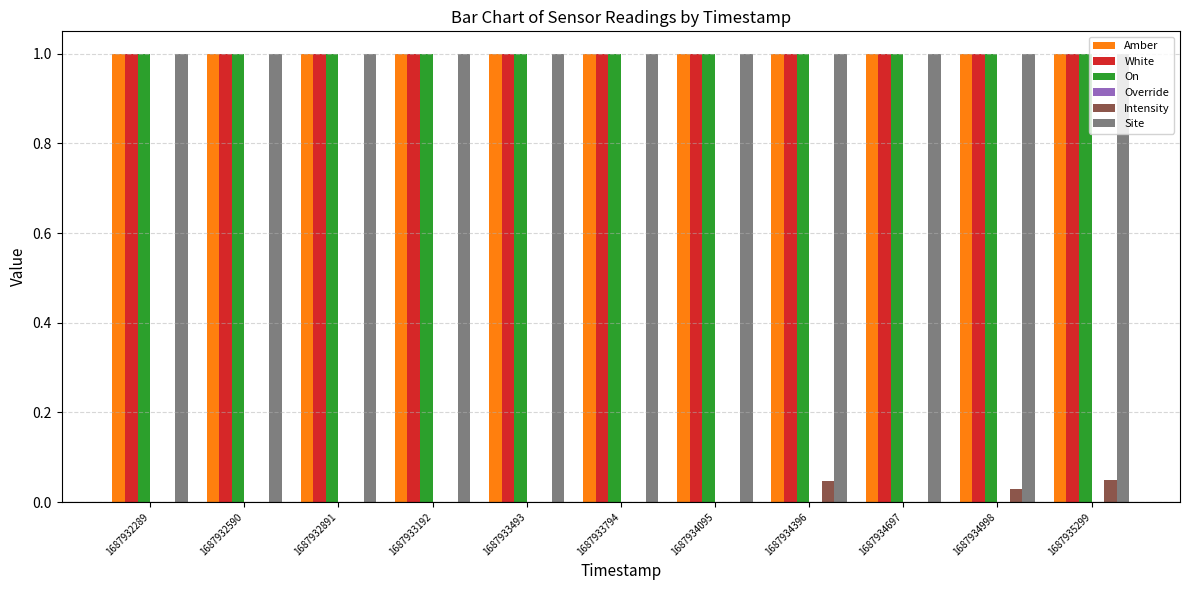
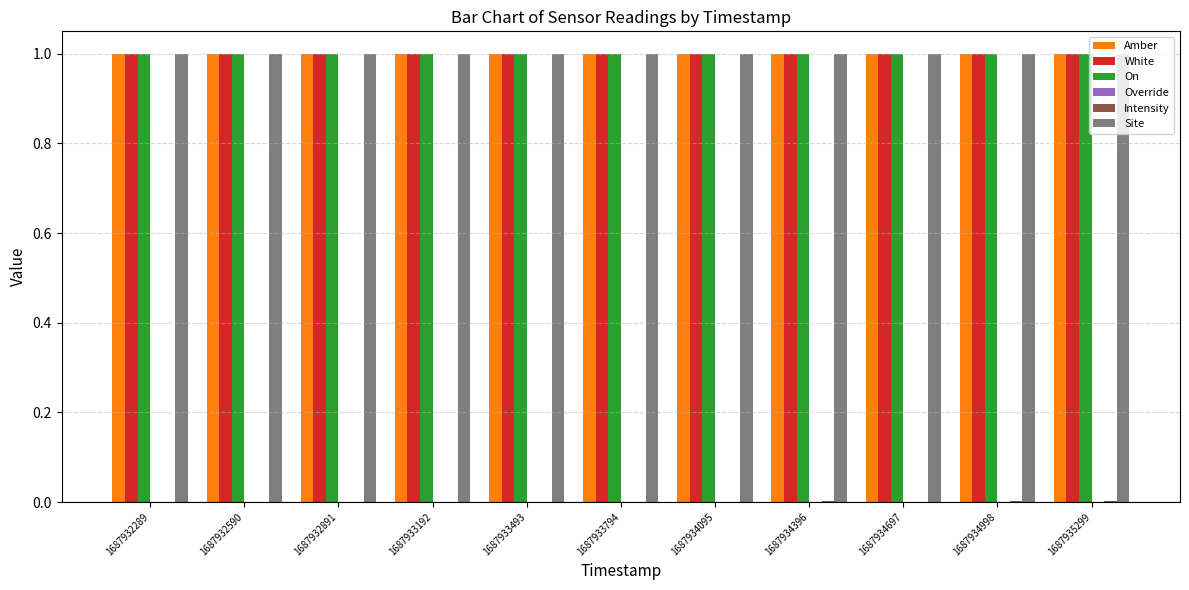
Intensity, 1687934396: 0.05 -> 0.00
Intensity, 1687934998: 0.03 -> 0.00
Intensity, 1687935299: 0.05 -> 0.00
